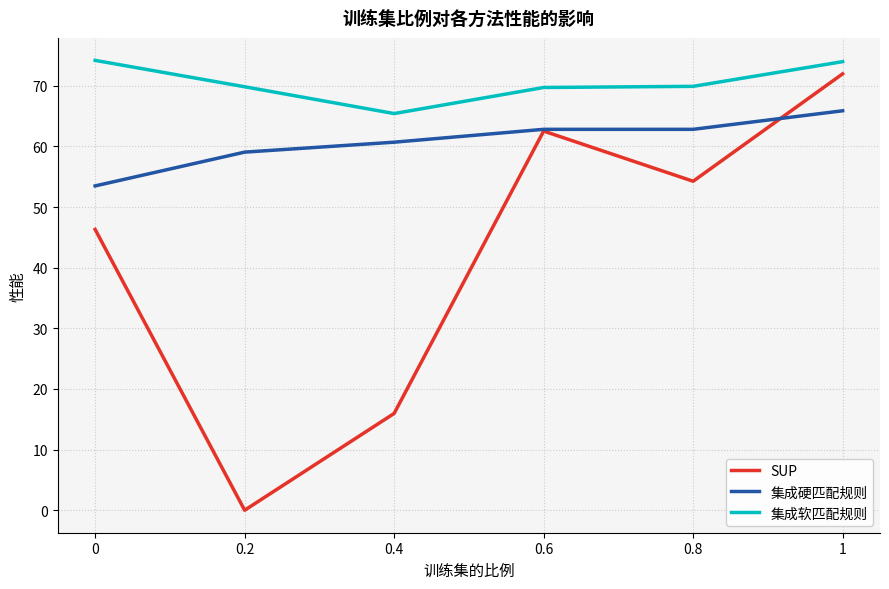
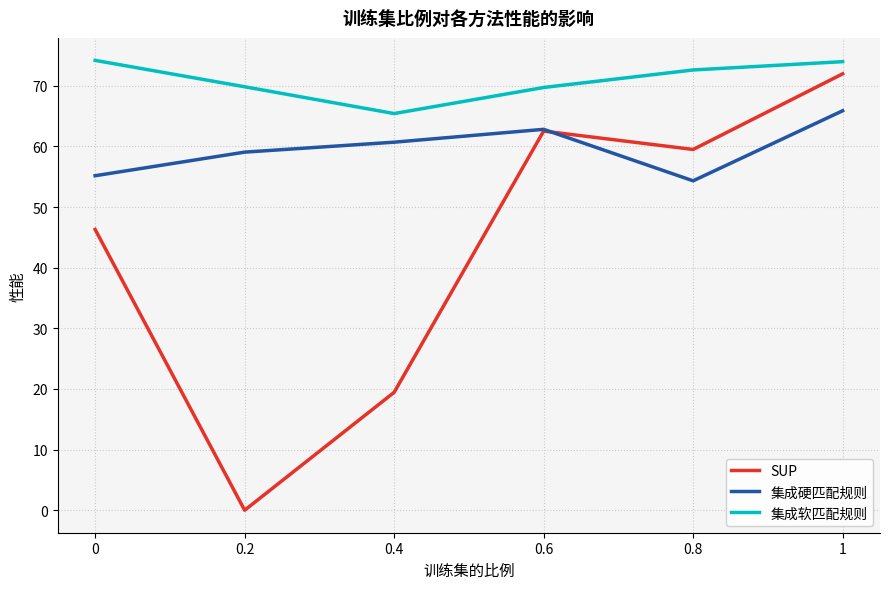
集成硬匹配规则, 0: 53 -> 55
SUP, 0.4: 16 -> 19
SUP, 0.8: 54 -> 59
集成硬匹配规则, 0.8: 63 -> 54
集成软匹配规则, 0.8: 70 -> 73
